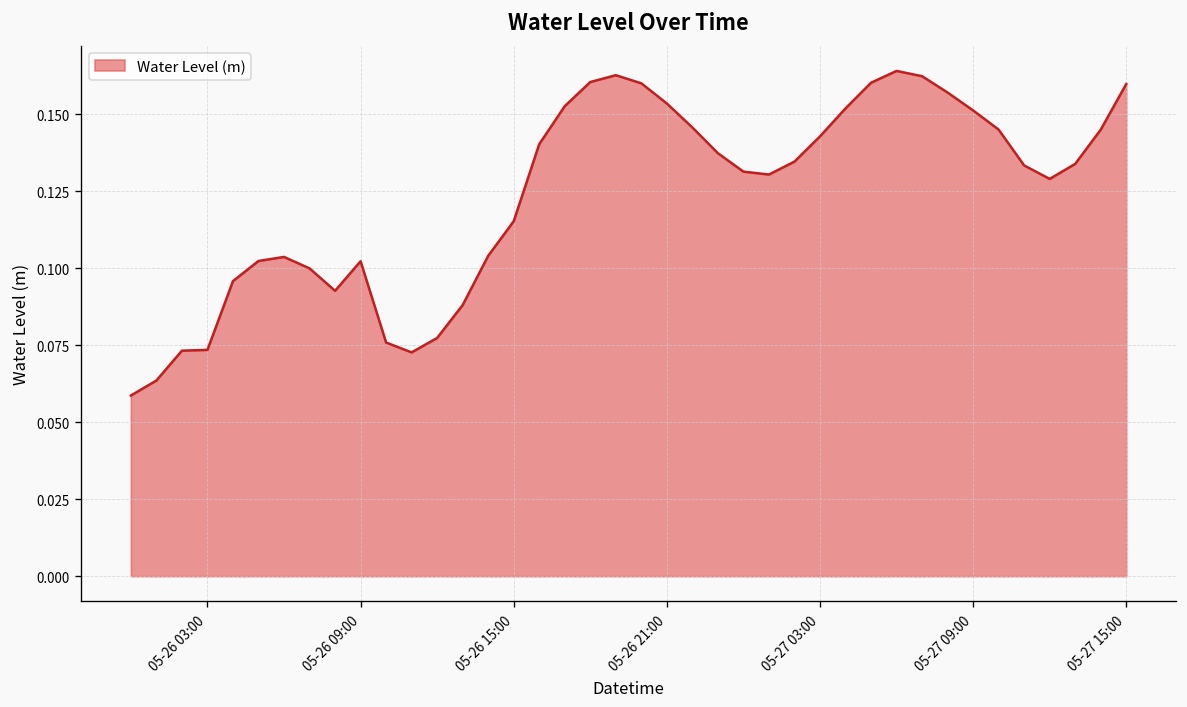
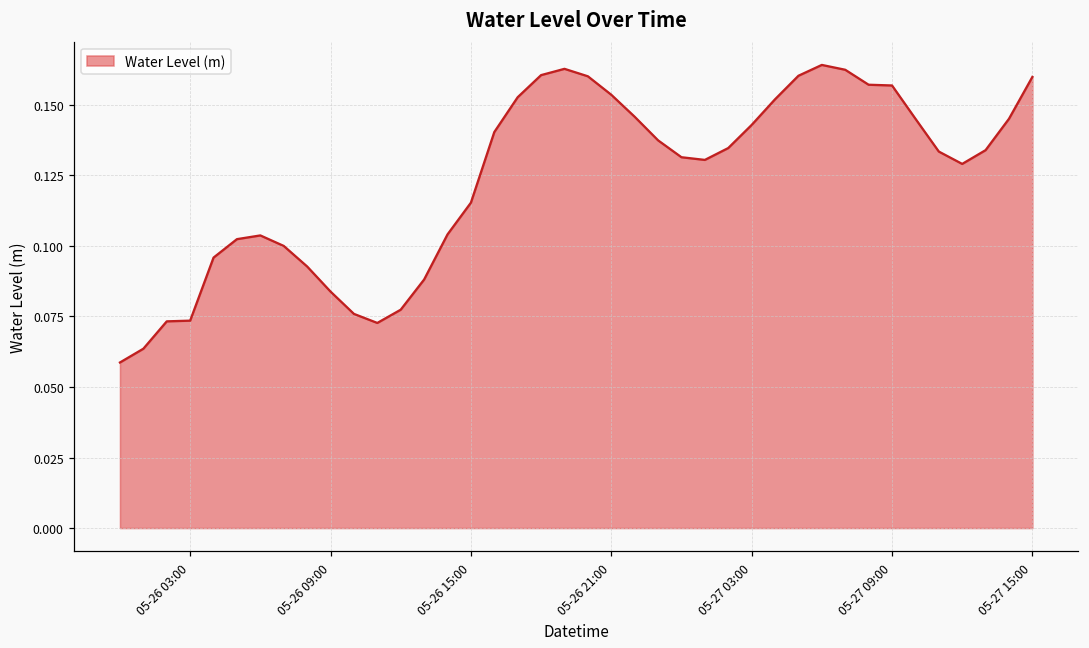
05-26 09:00: 0.102 -> 0.084
05-27 09:00: 0.151 -> 0.157
